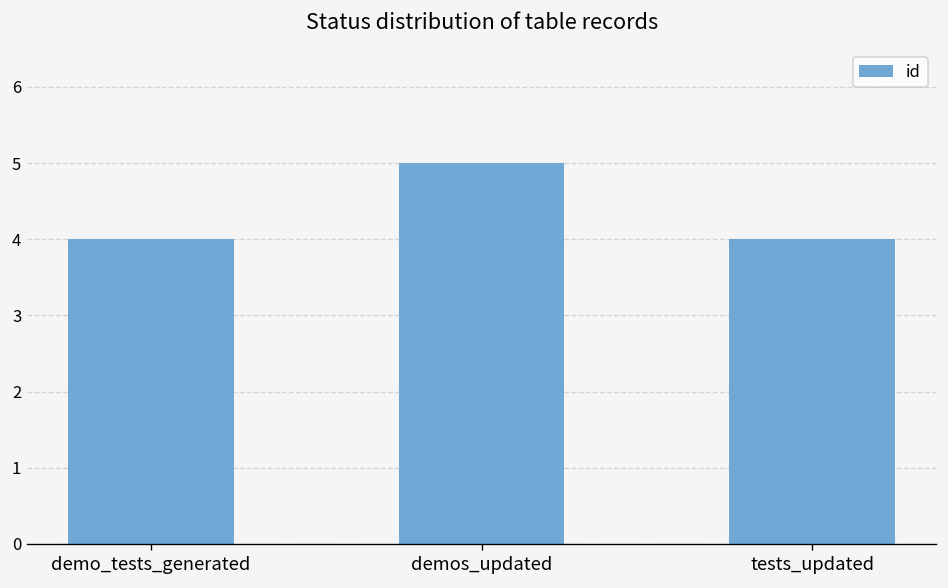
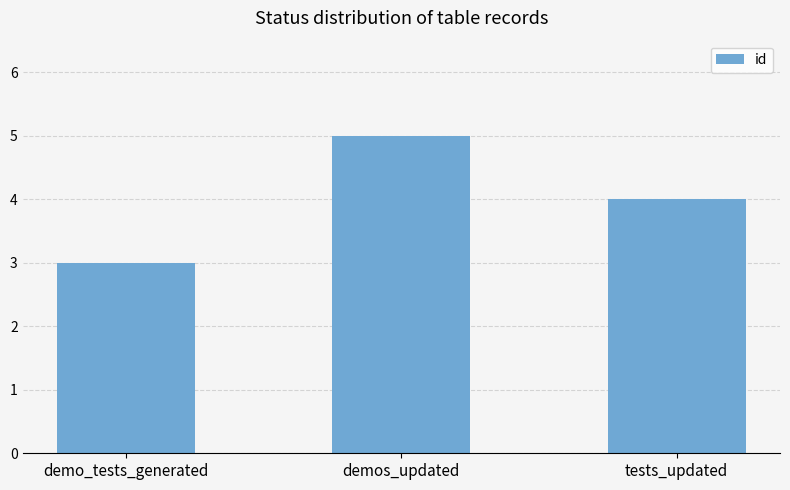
demo_tests_generated: 4 -> 3
